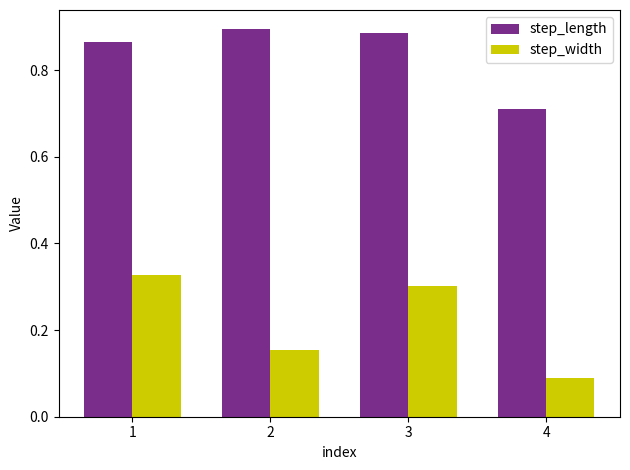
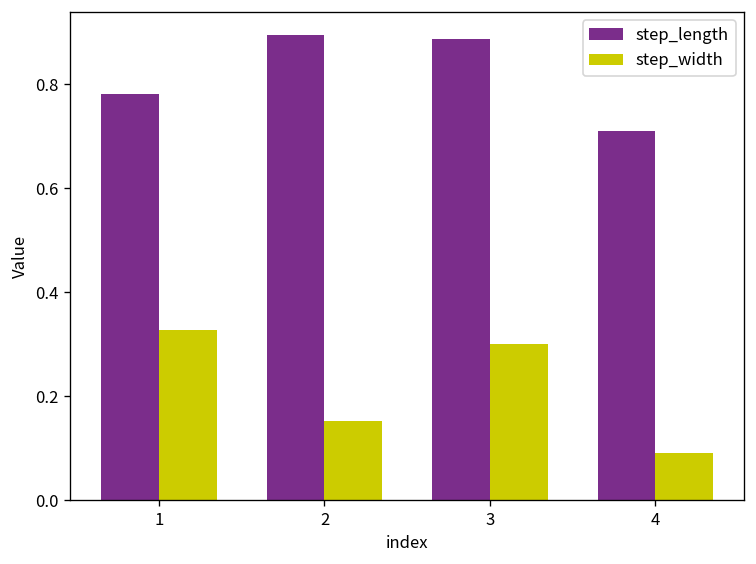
step_length, 1: 0.87 -> 0.78
